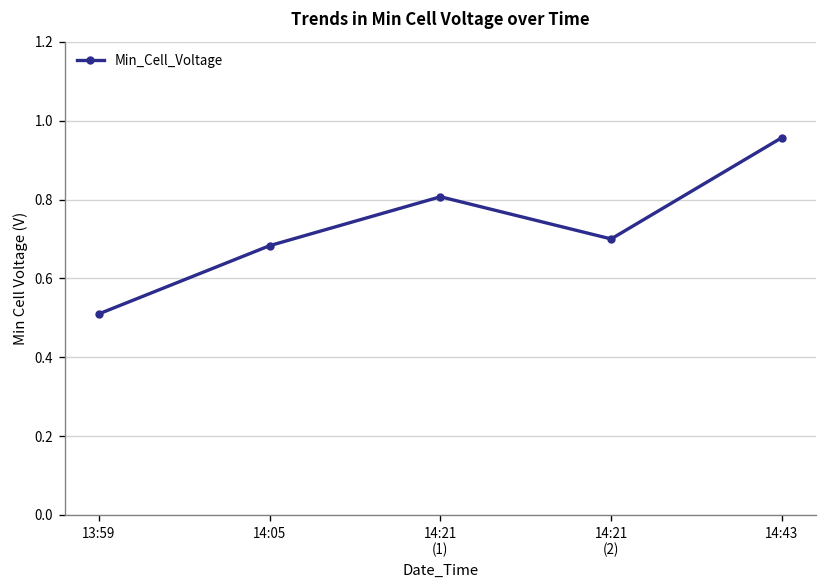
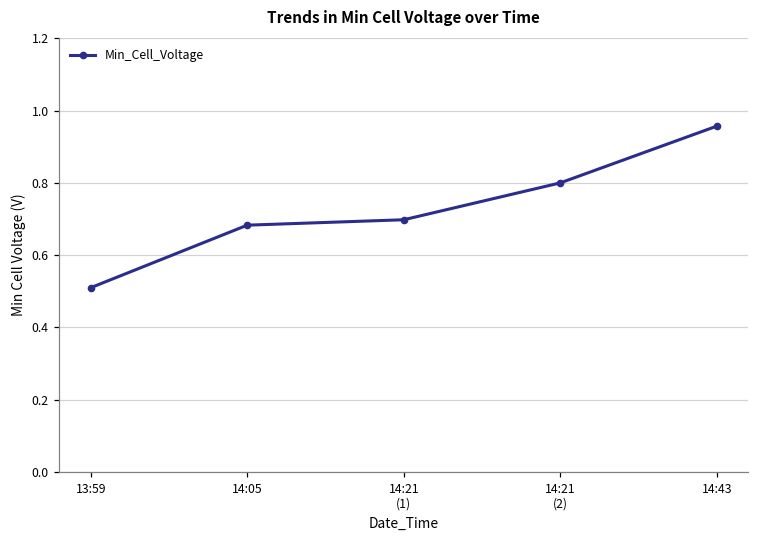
14:21 (1): 0.81 -> 0.70
14:21 (2): 0.7 -> 0.8
